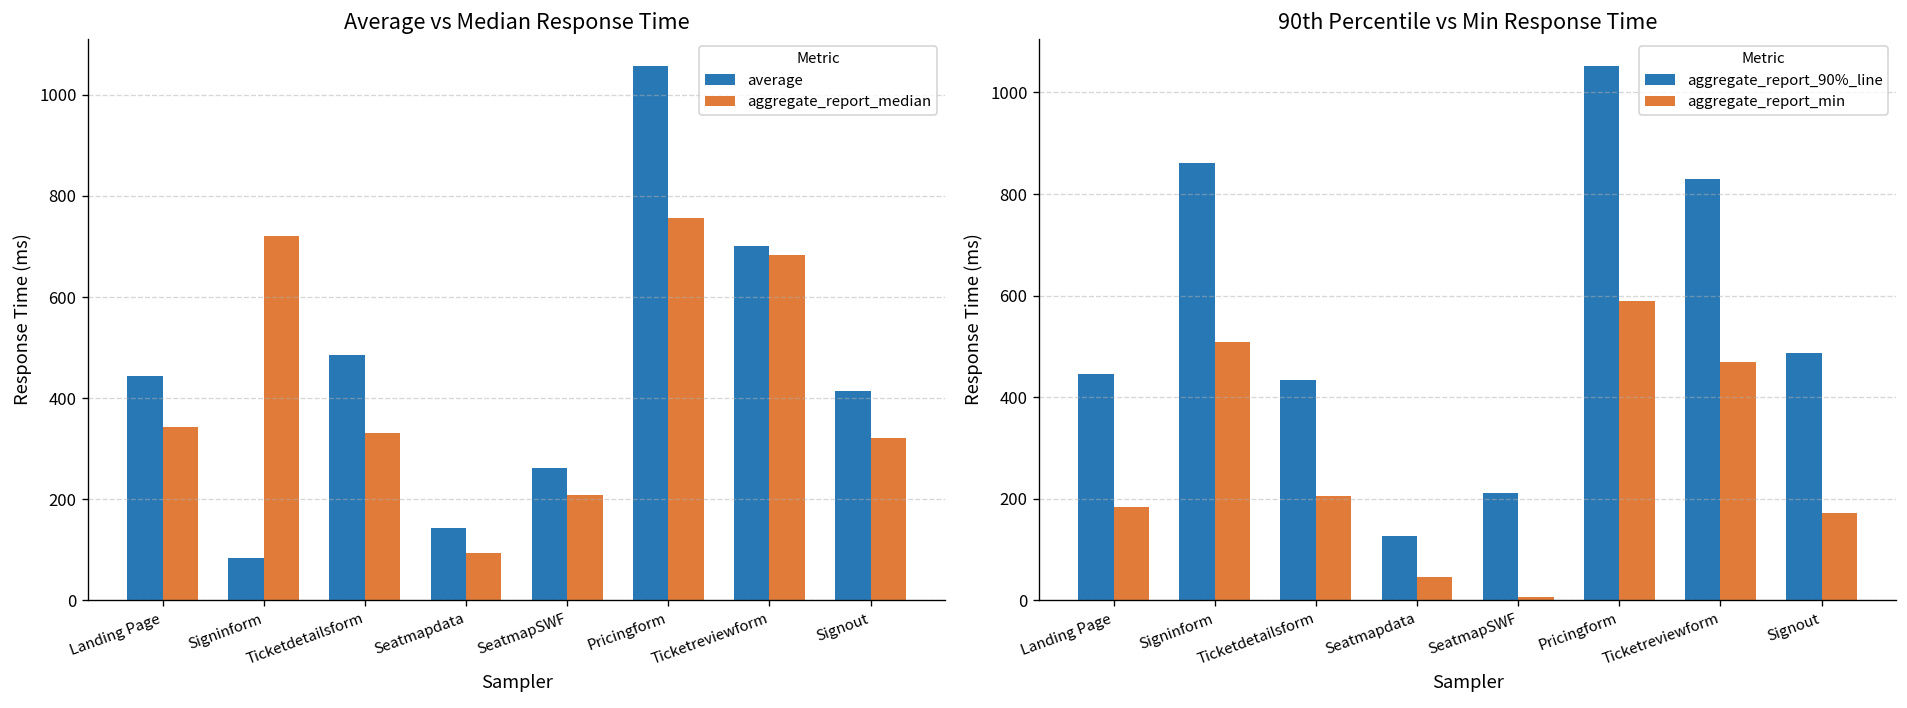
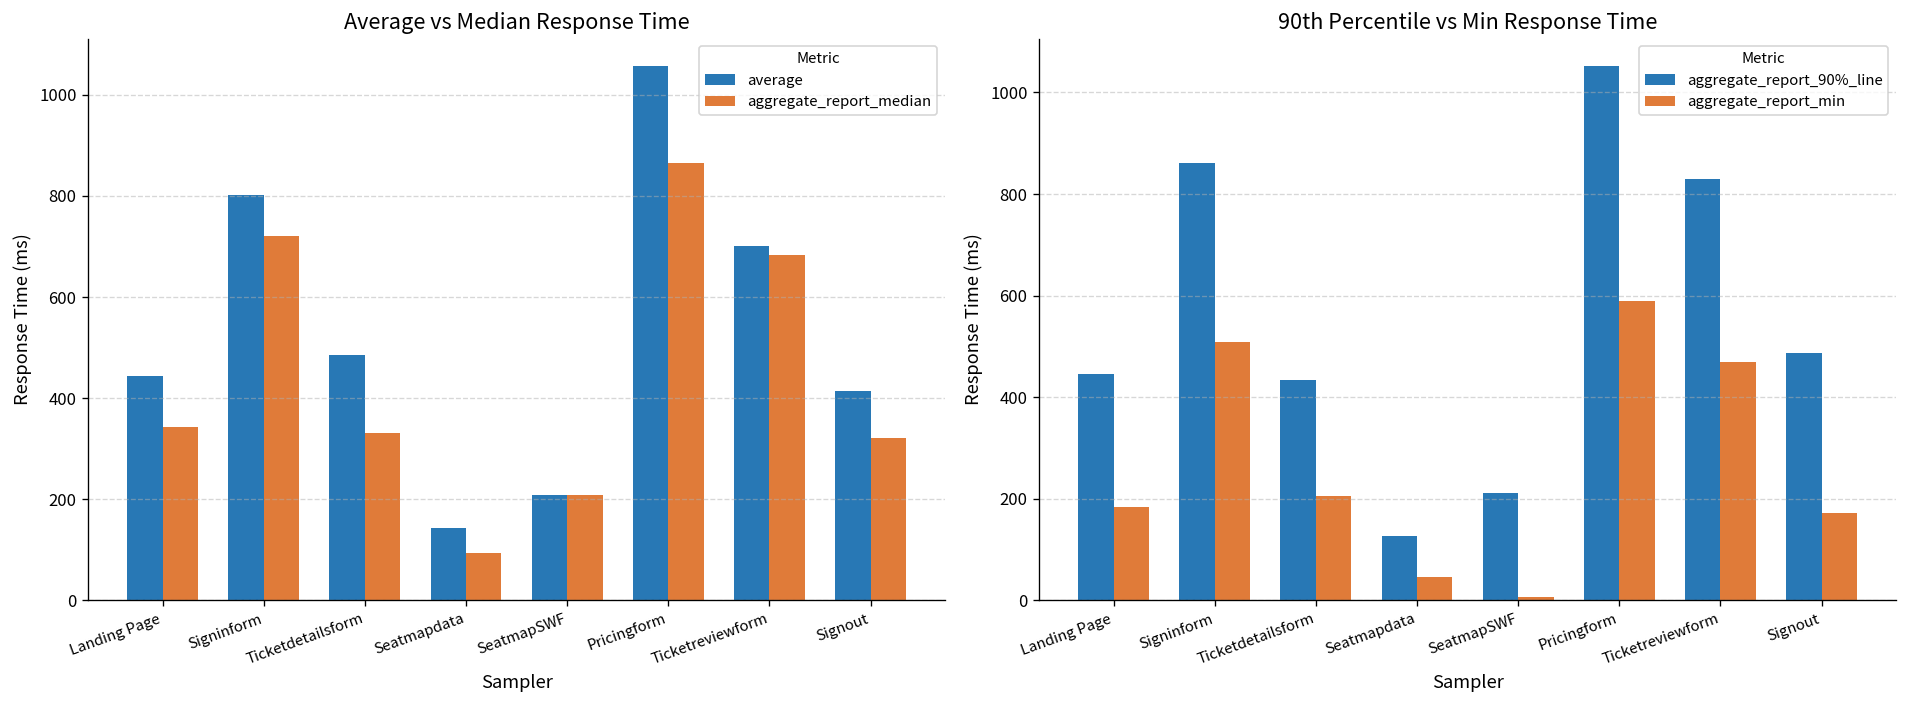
Average vs Median Response Time, average, Signinform: 80 -> 800
Average vs Median Response Time, average, SeatmapSWF: 260 -> 210
Average vs Median Response Time, aggregate_report_median, Pricingform: 760 -> 870
